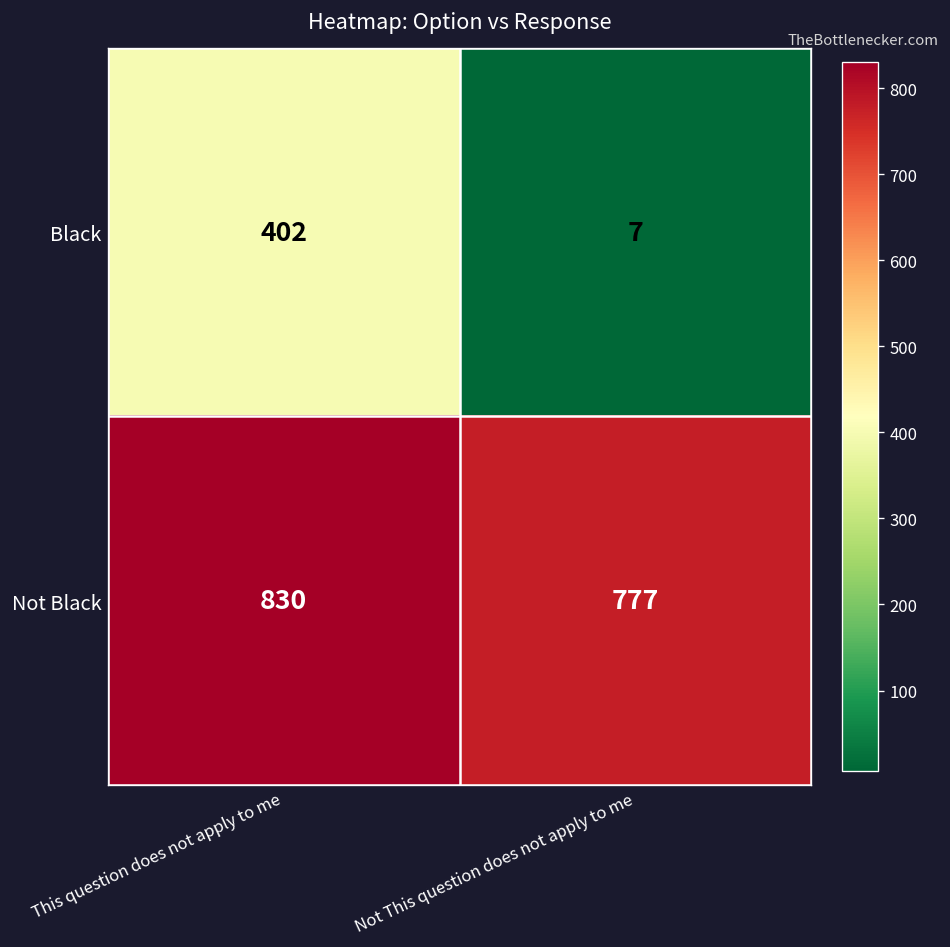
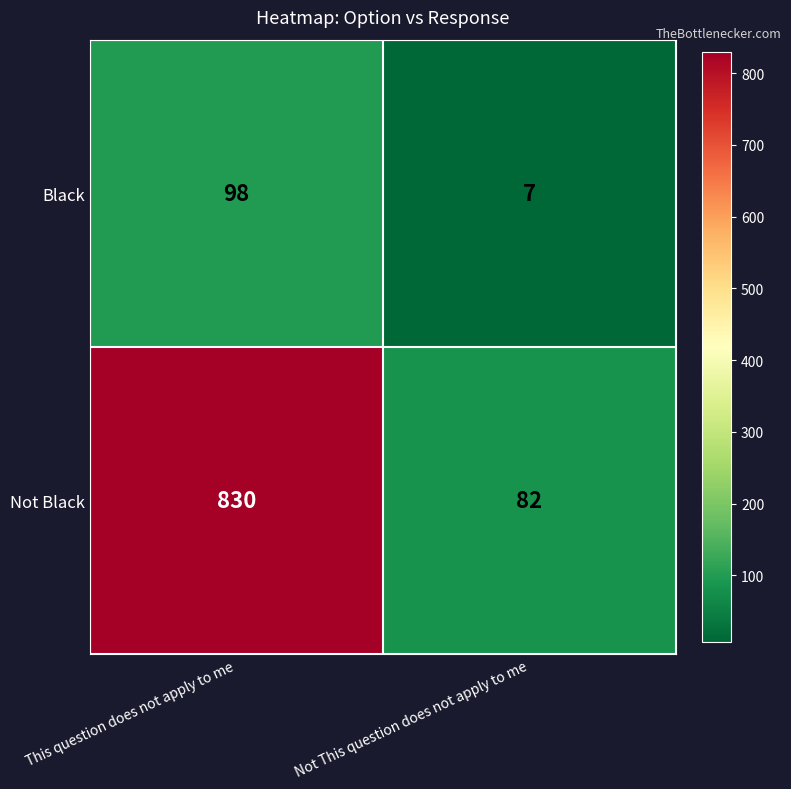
Black, This question does not apply to me: 402 -> 98
Not Black, Not This question does not apply to me: 777 -> 82
